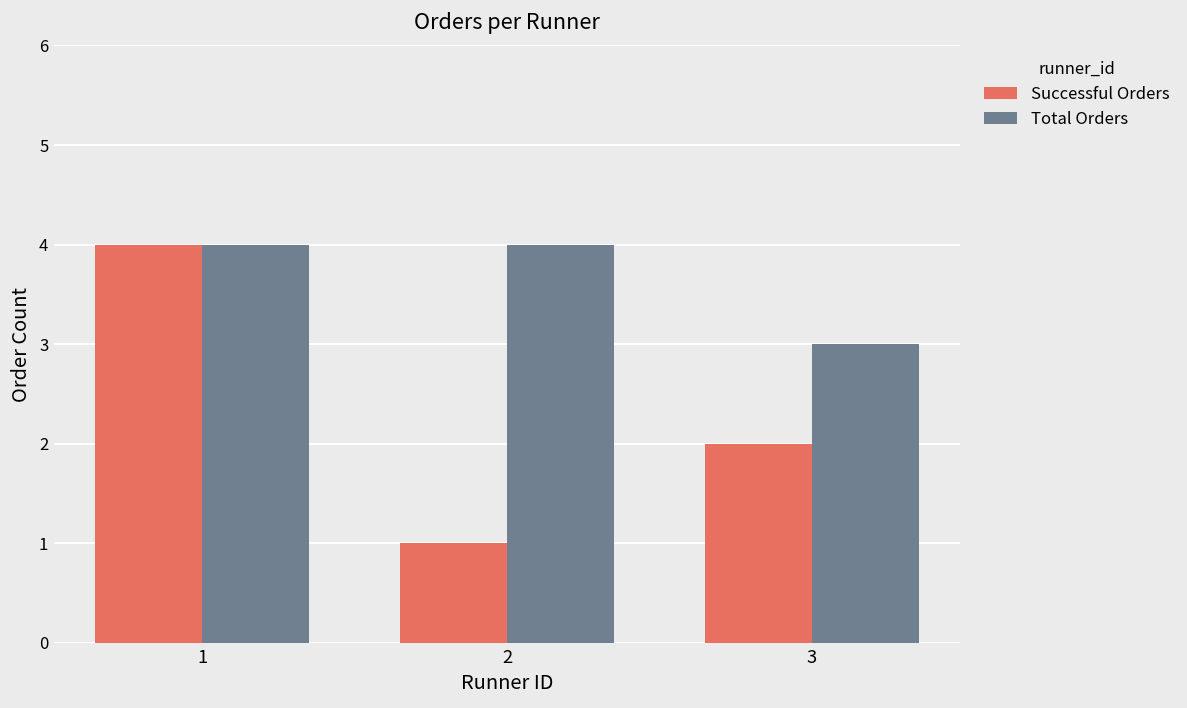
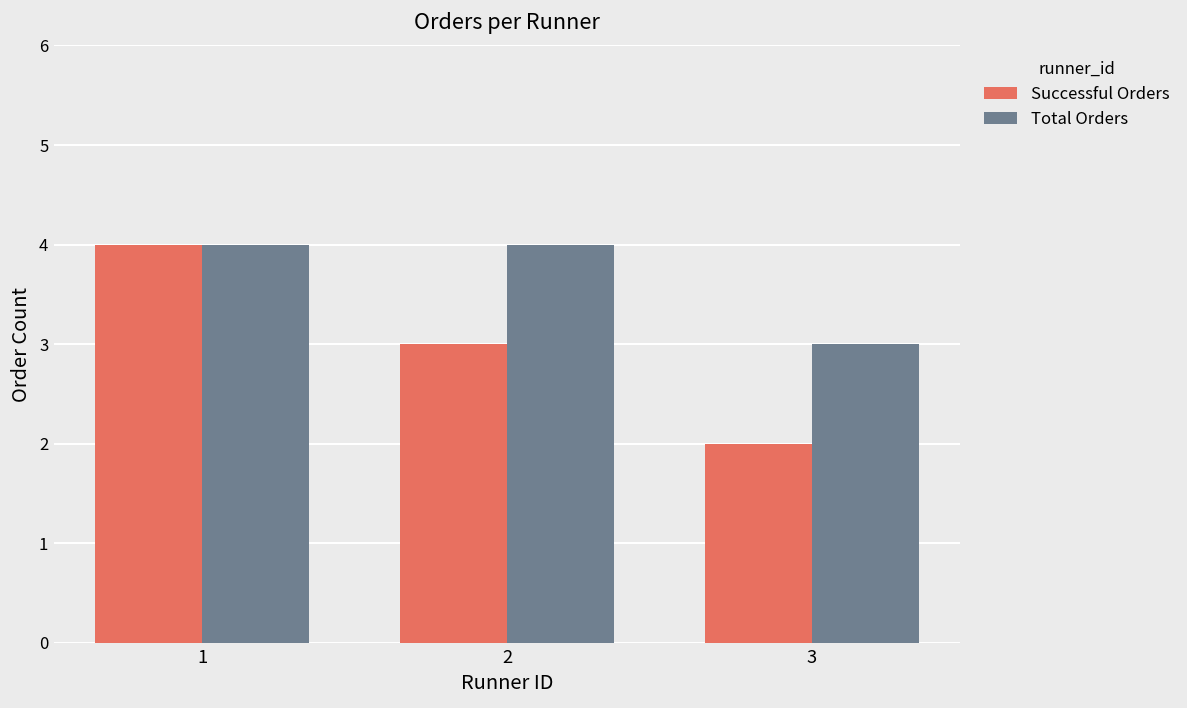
Successful Orders, 2: 1 -> 3
